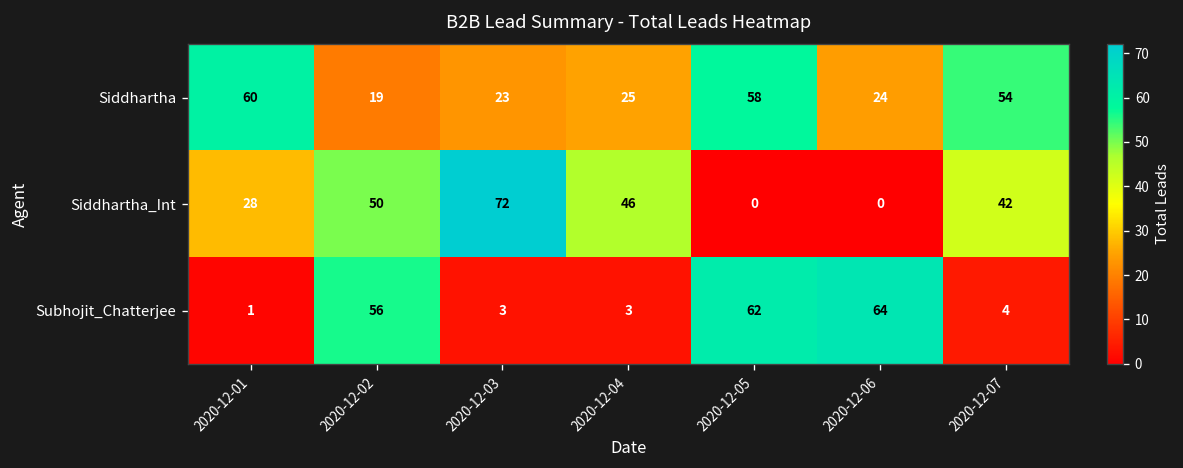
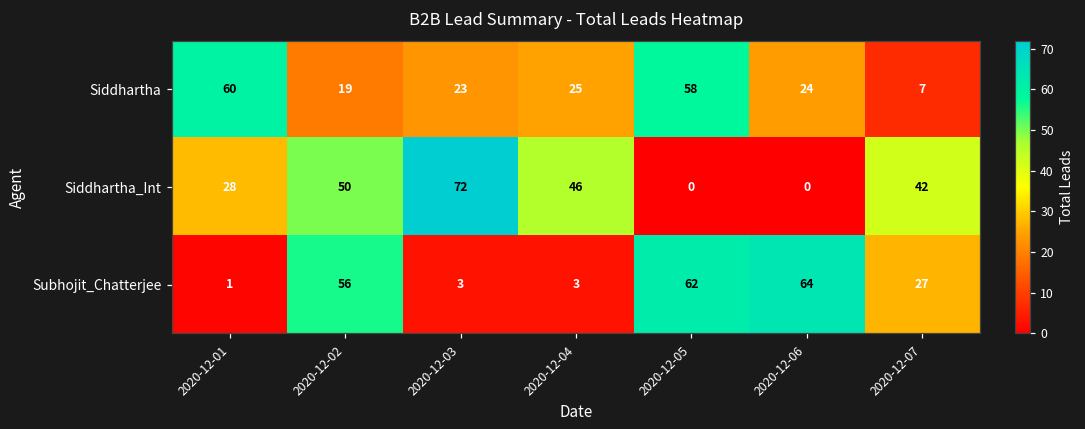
Siddhartha, 2020-12-07: 54 -> 7
Subhojit_Chatterjee, 2020-12-07: 4 -> 27
